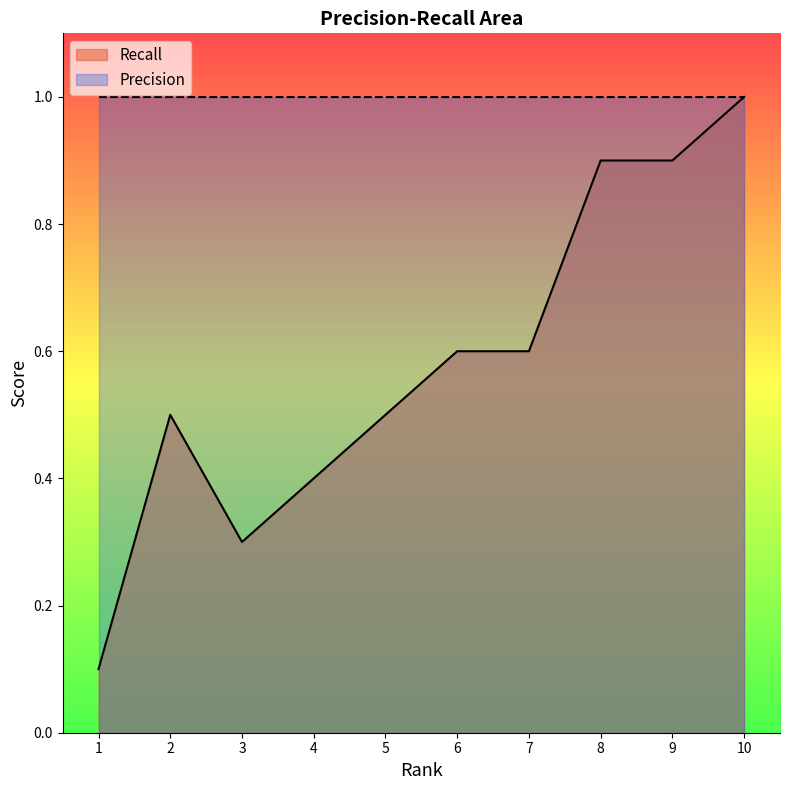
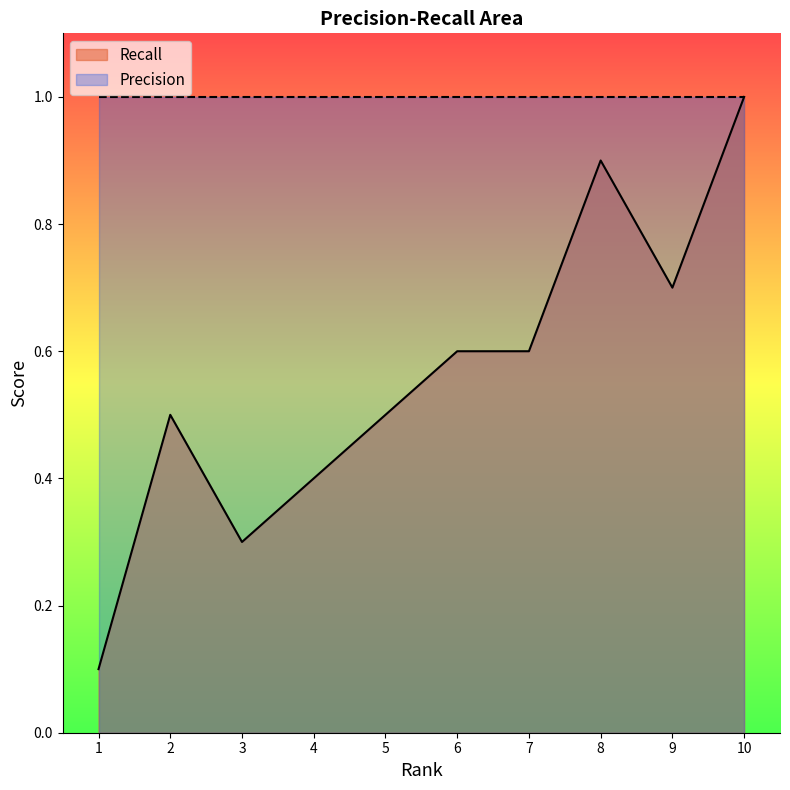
Recall, 9: 0.9 -> 0.7
